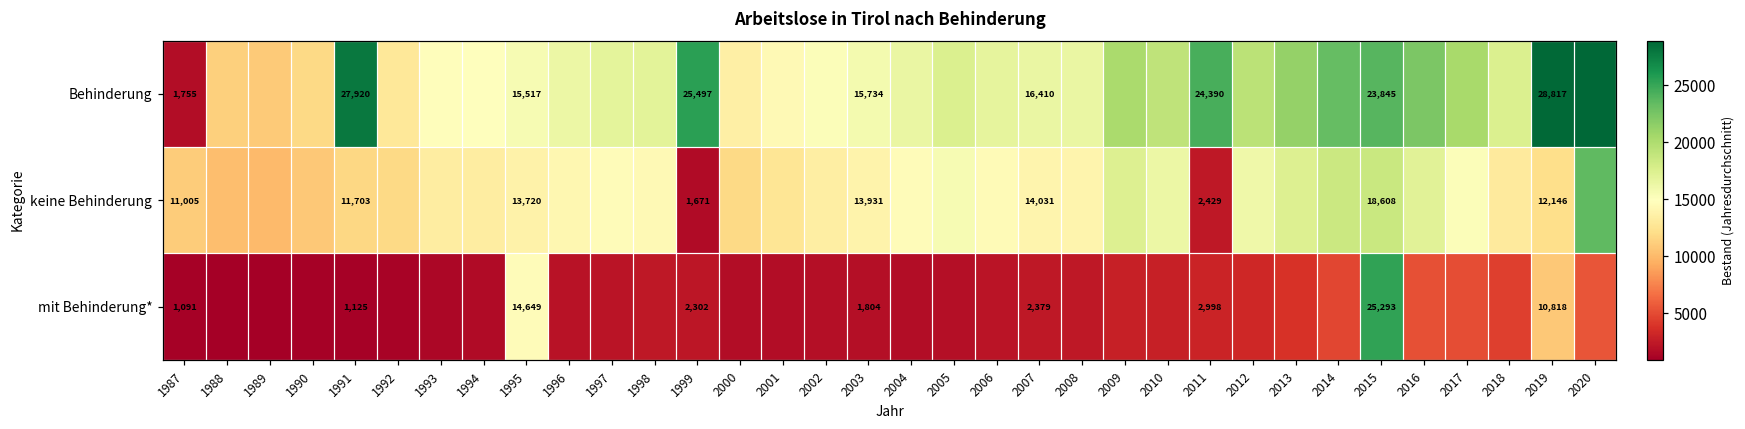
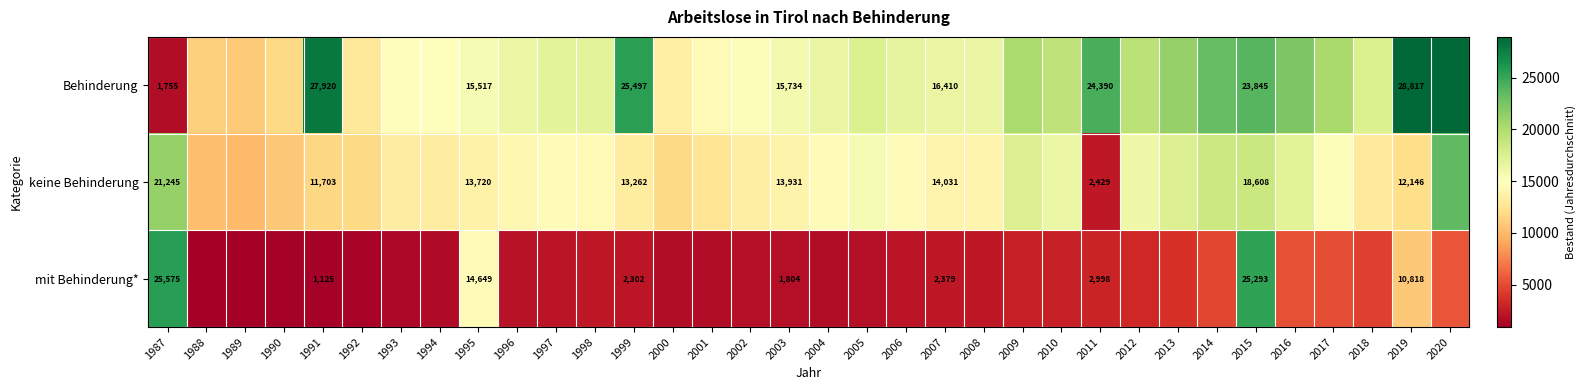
keine Behinderung, 1987: 11,005 -> 21,245
keine Behinderung, 1999: 1,671 -> 13,262
mit Behinderung*, 1987: 1,091 -> 25,575
